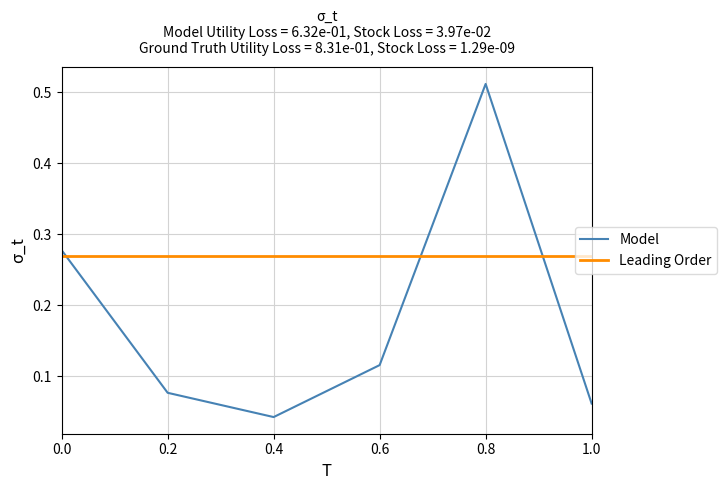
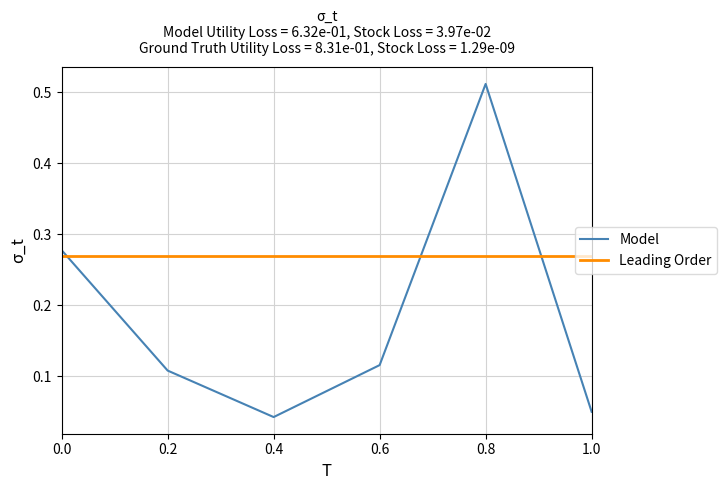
0.2: 0.08 -> 0.11
1.0: 0.06 -> 0.05
